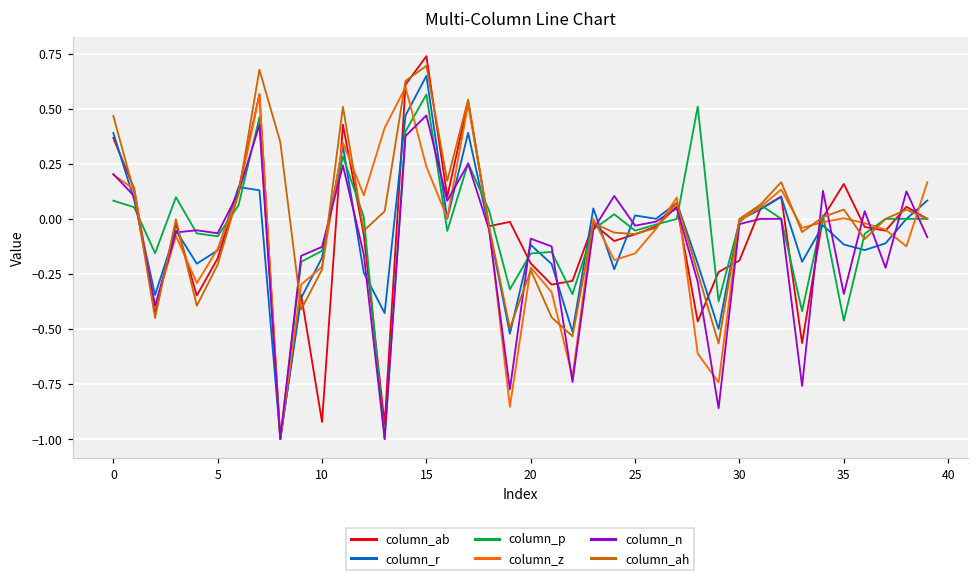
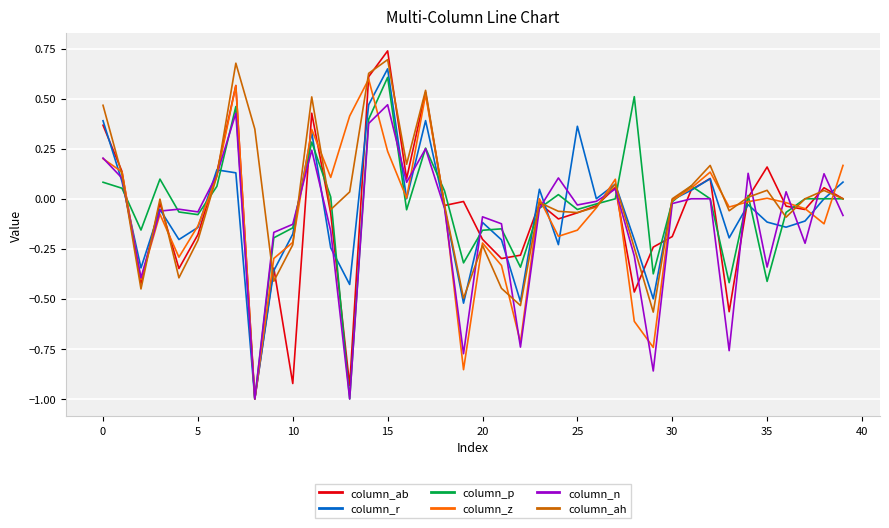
column_p, 15: 0.56 -> 0.61
column_r, 25: 0.02 -> 0.36
column_p, 35: -0.46 -> -0.41
